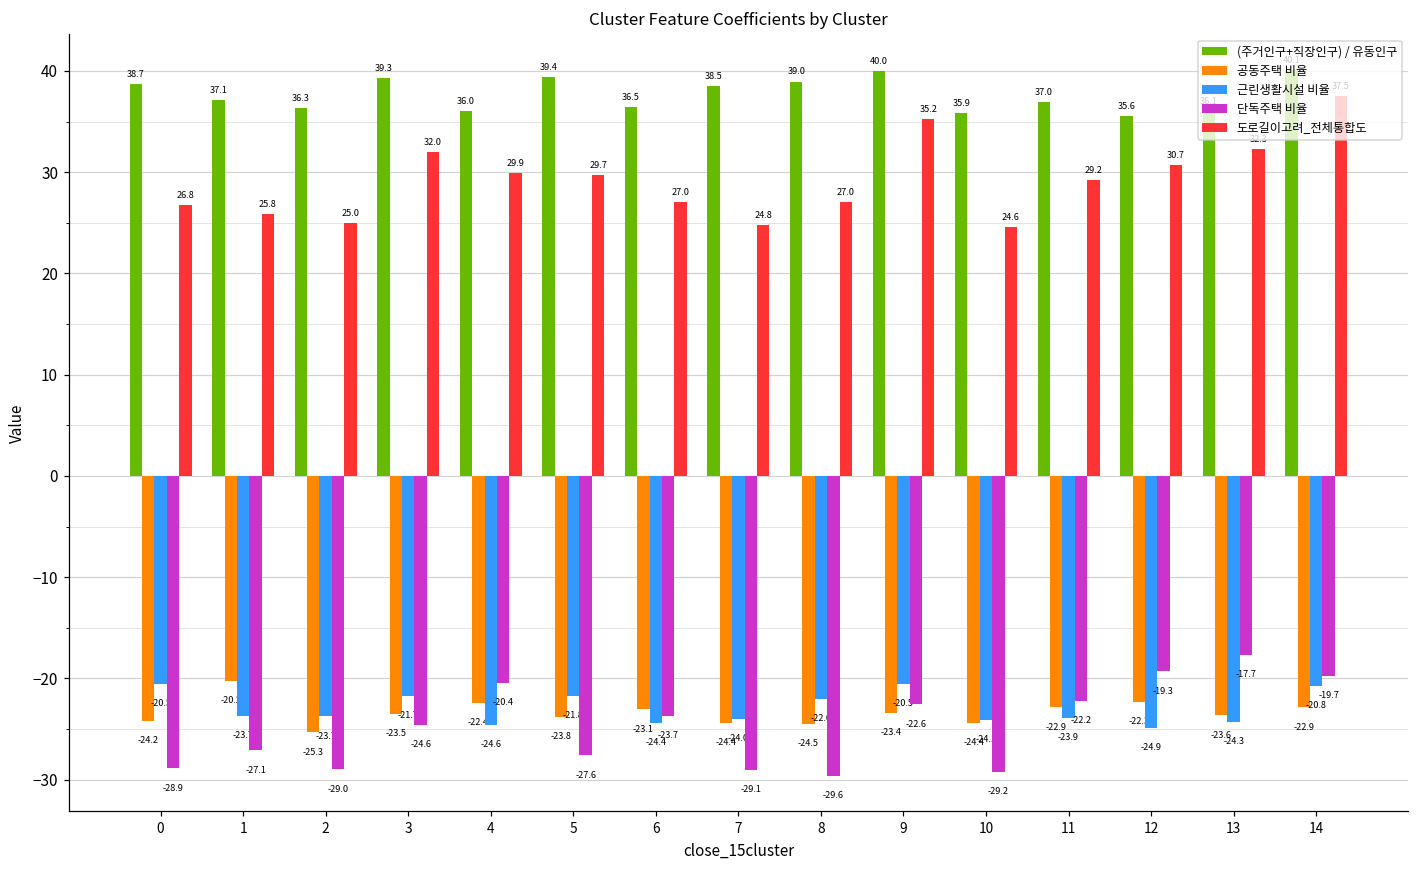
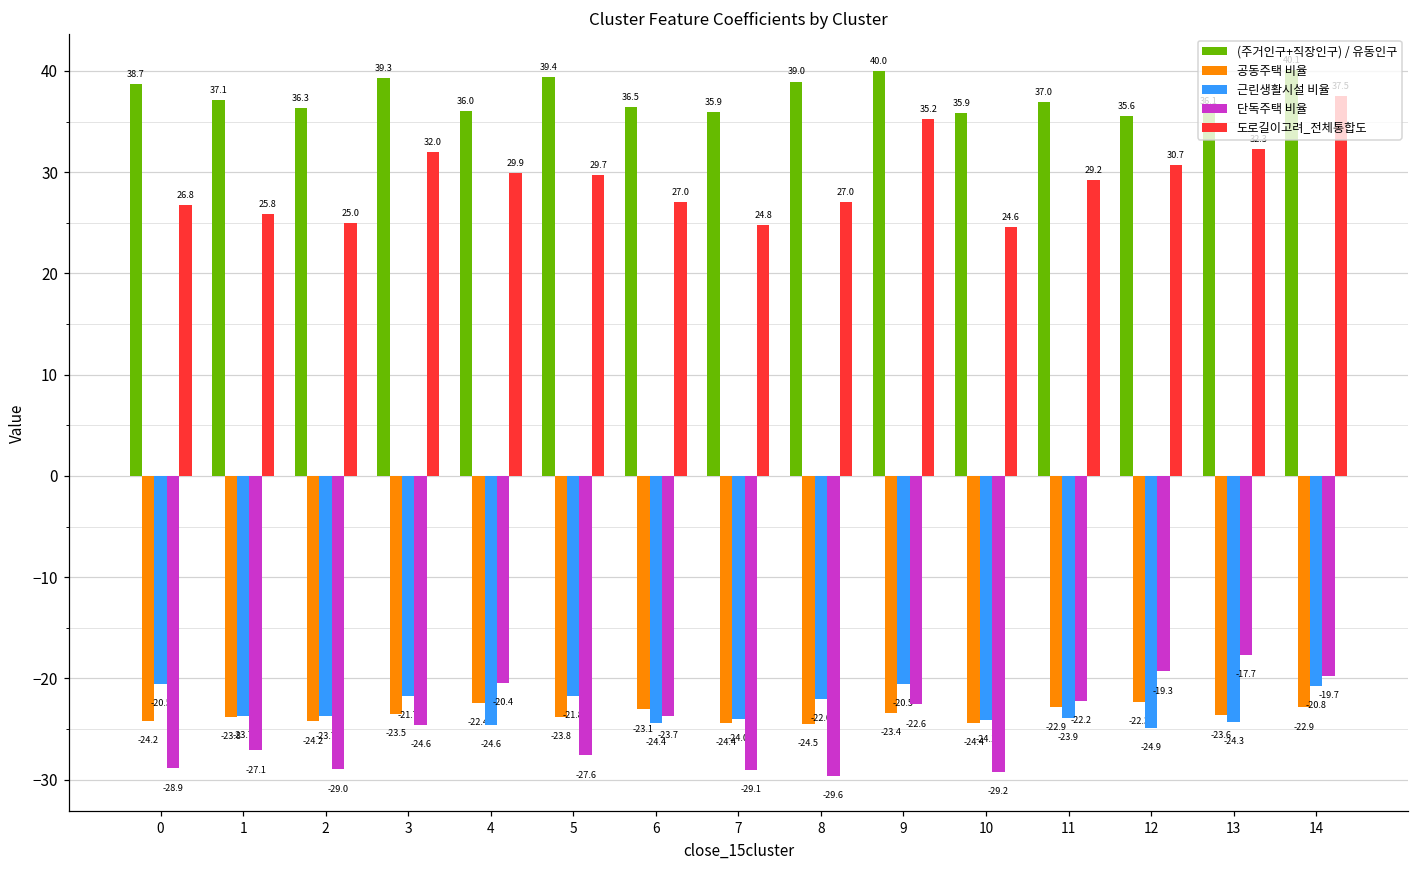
공동주택 비율, 1: -20.2 -> -23.8
공동주택 비율, 2: -25.3 -> -24.2
(주거인구+직장인구) / 유동인구, 7: 38.5 -> 35.9
